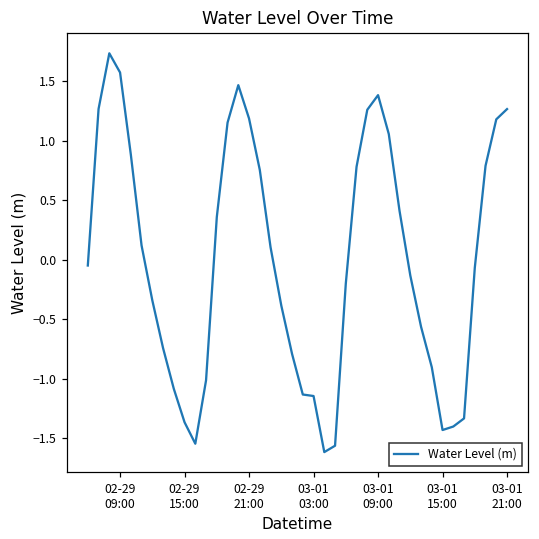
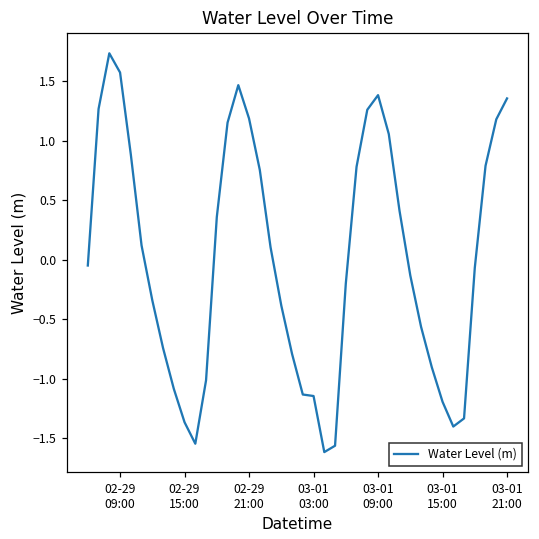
03-01 15:00: -1.43 -> -1.20
03-01 21:00: 1.27 -> 1.36
